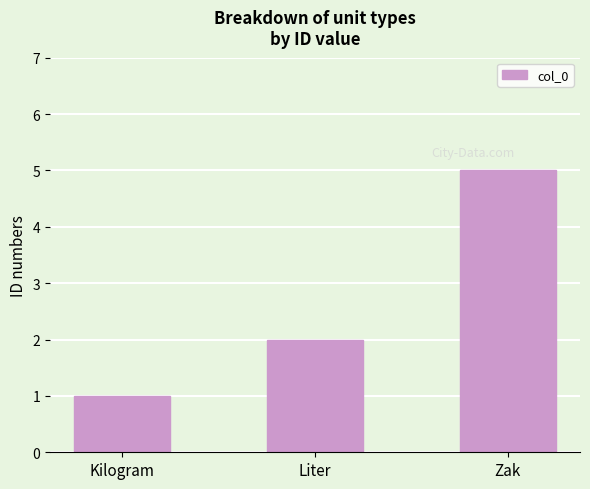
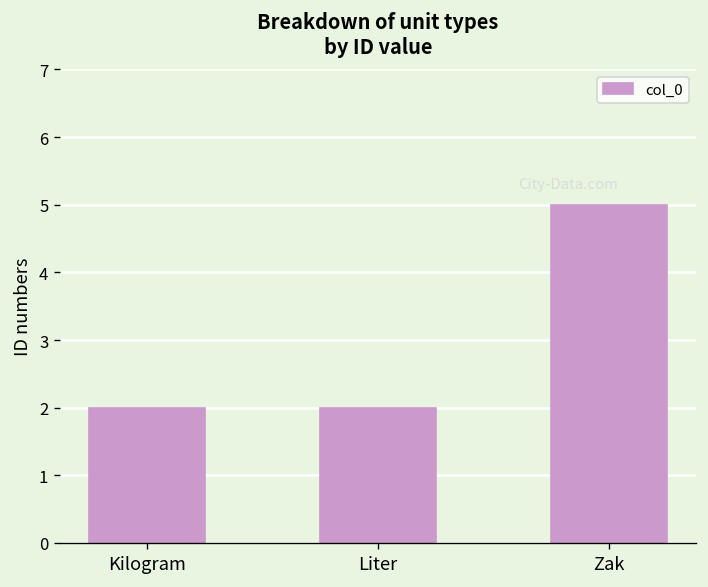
Kilogram: 1 -> 2
